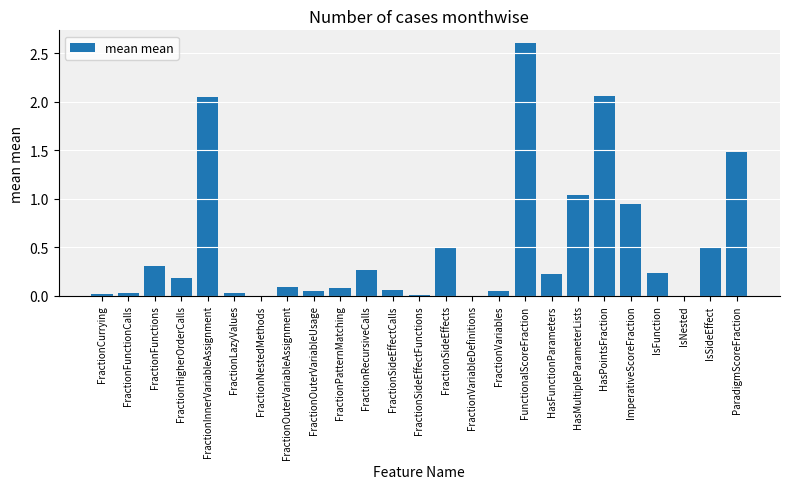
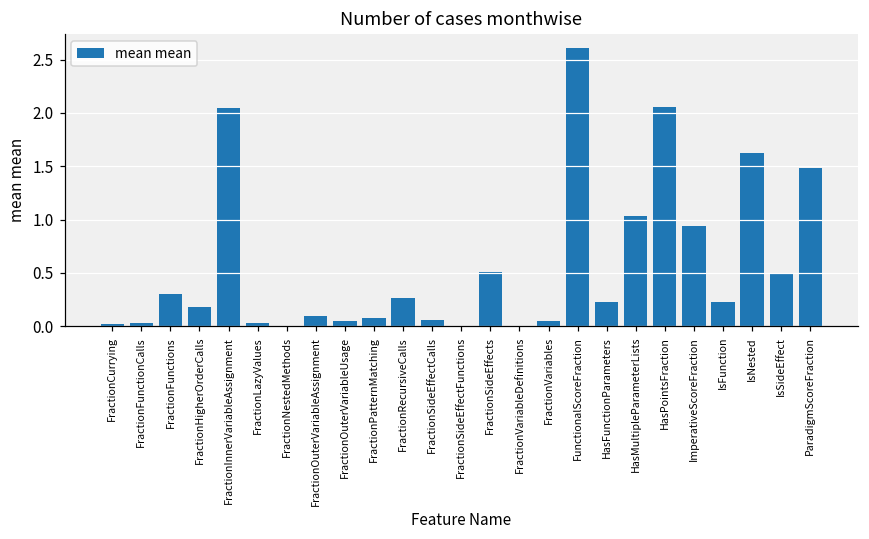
IsNested: 0.0 -> 1.6
